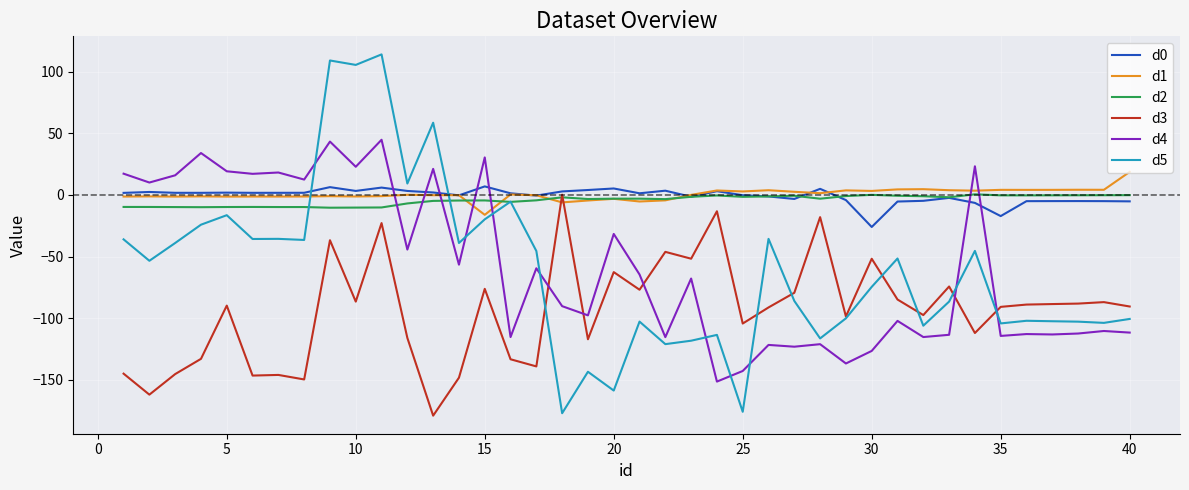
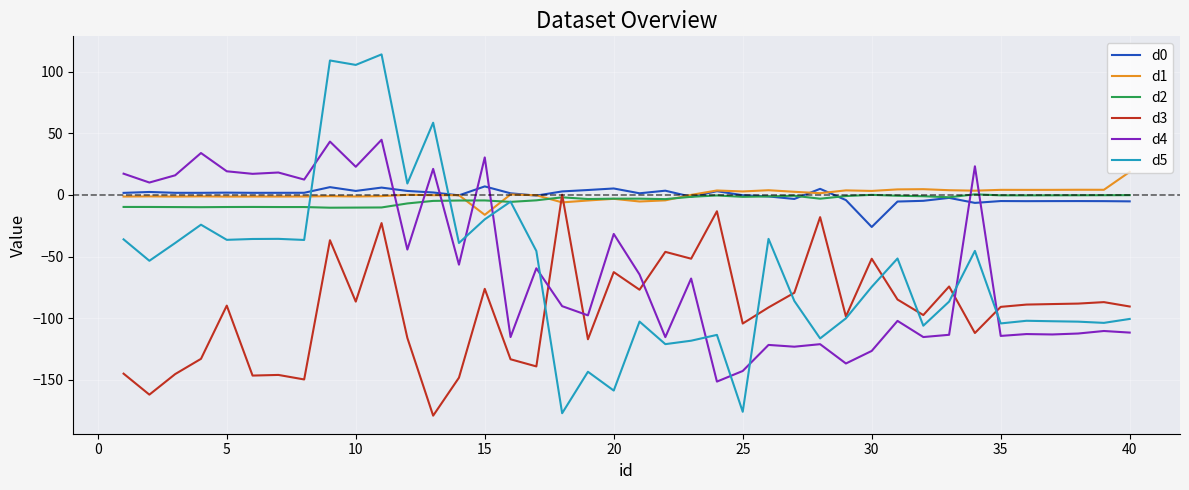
d5, 5: -16 -> -36
d0, 35: -17 -> -5
